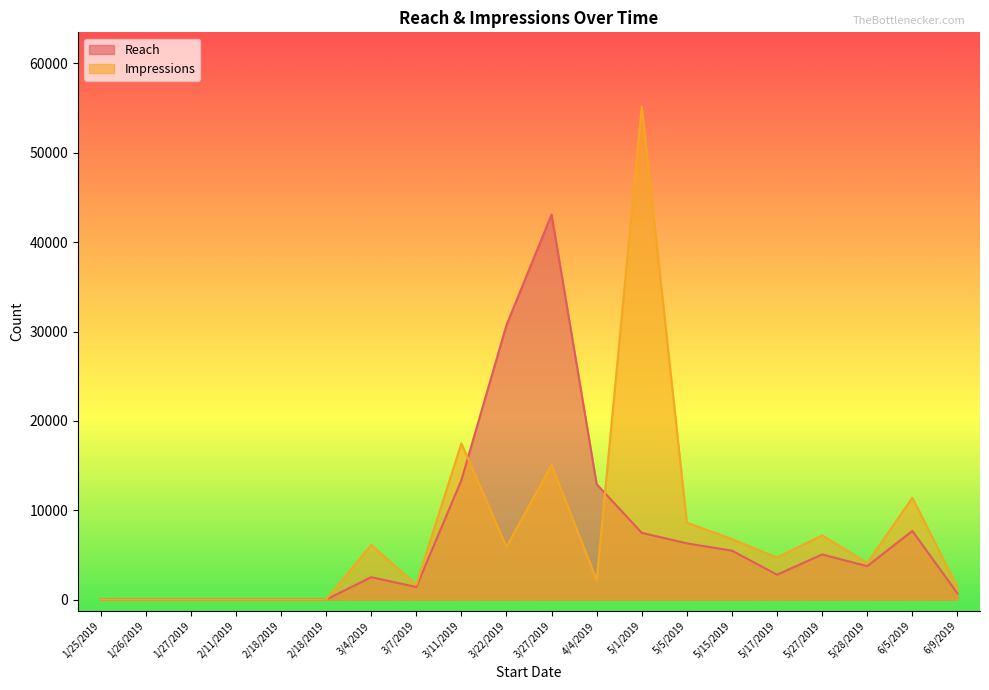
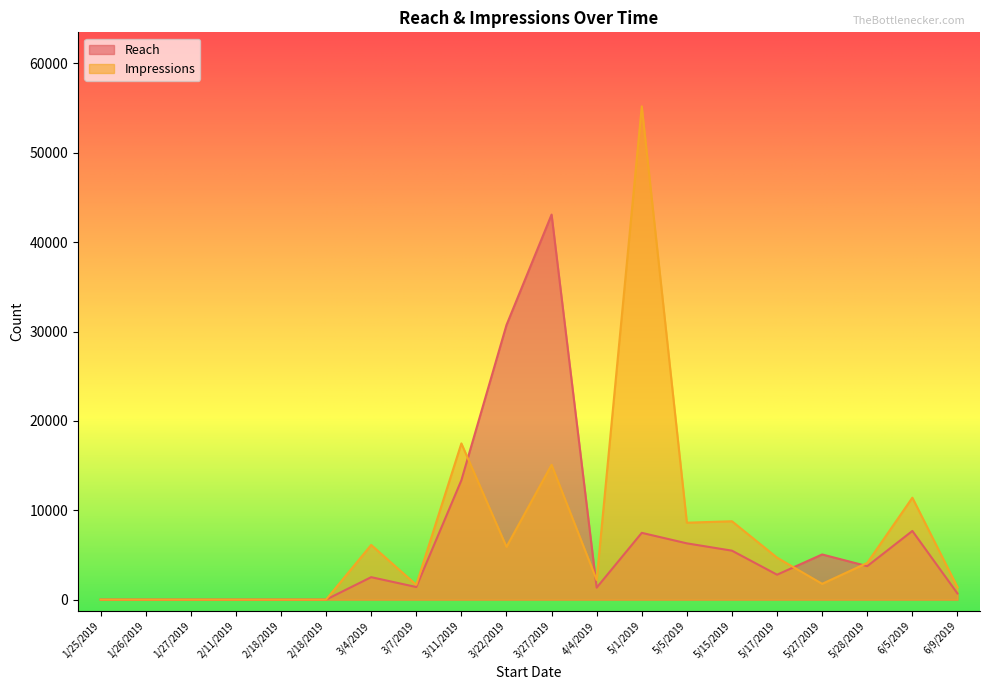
Reach, 4/4/2019: 13000 -> 1000
Impressions, 5/15/2019: 7000 -> 9000
Impressions, 5/27/2019: 7000 -> 2000
